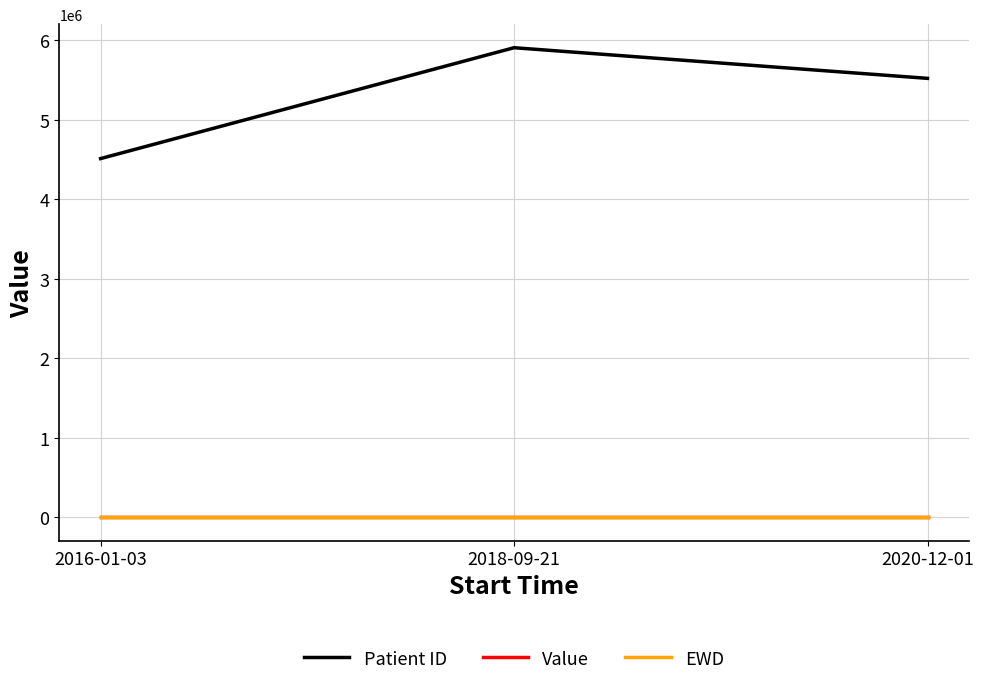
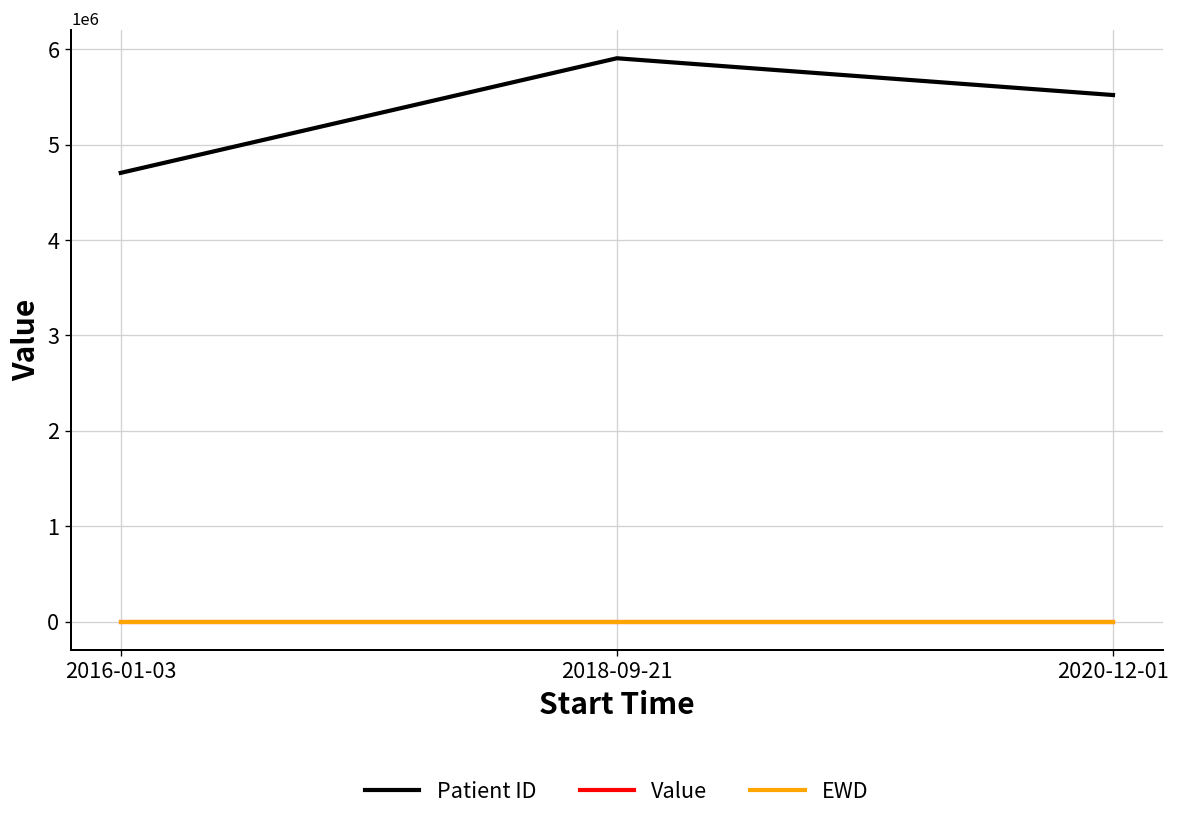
Patient ID, 2016-01-03: 4500000 -> 4700000
